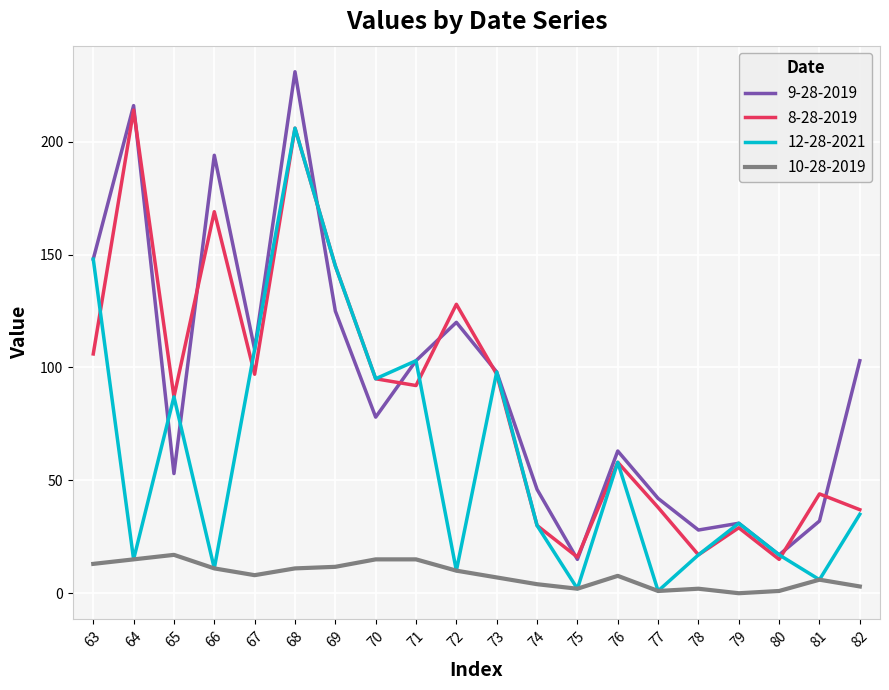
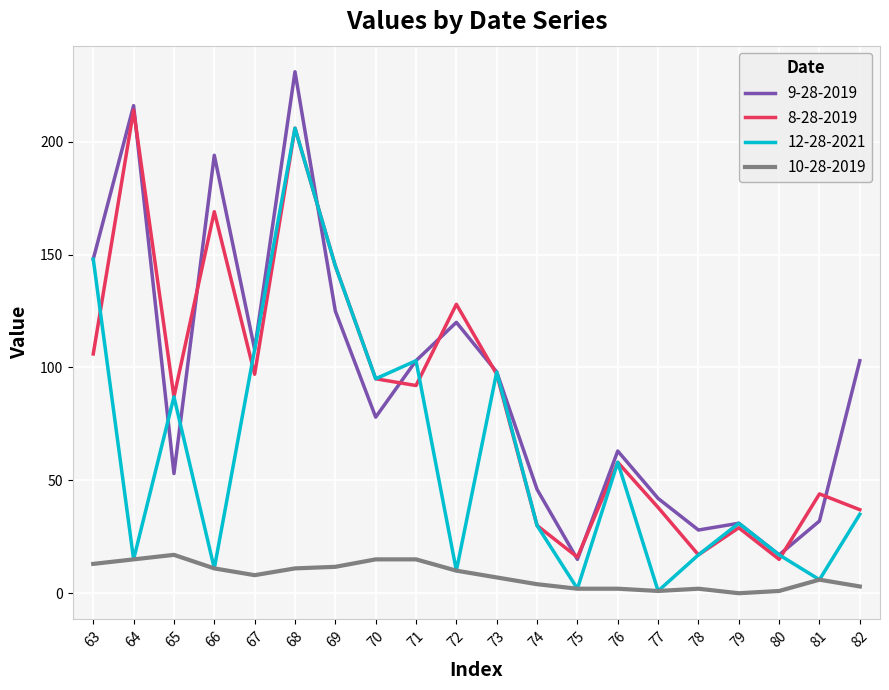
10-28-2019, 76: 8 -> 2
